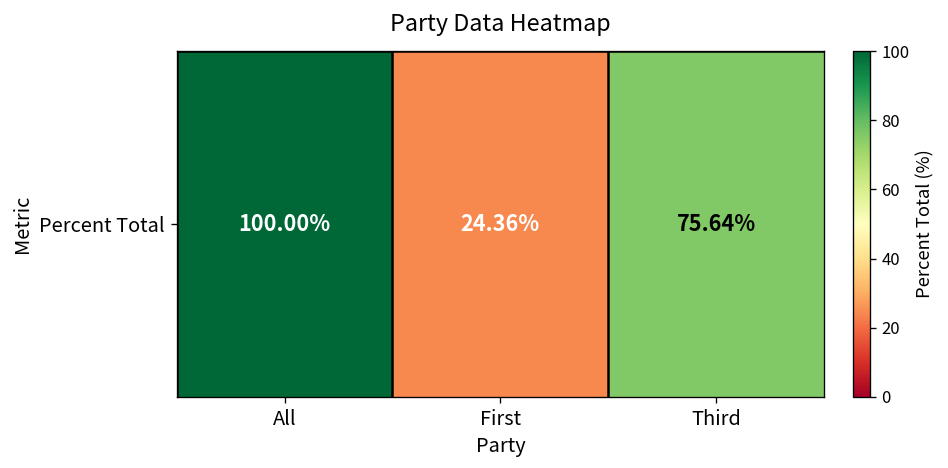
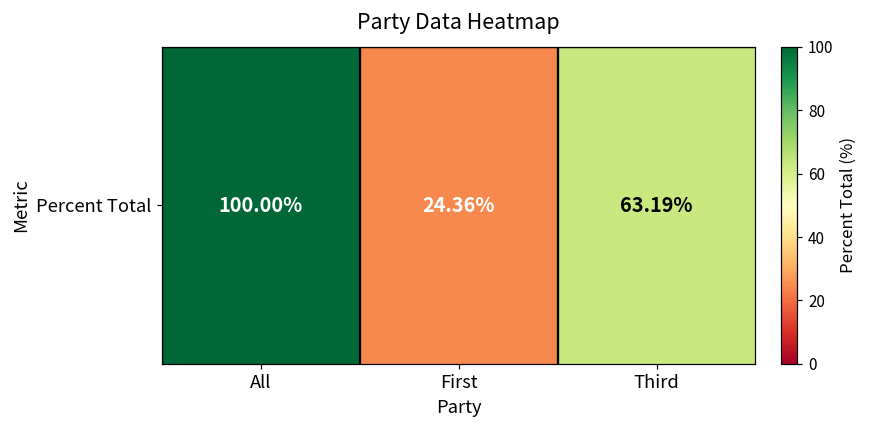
Percent Total, Third: 75.64% -> 63.19%
